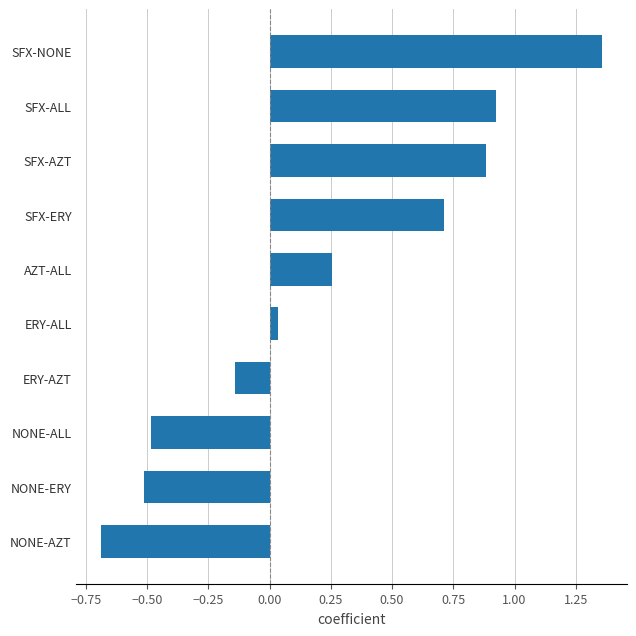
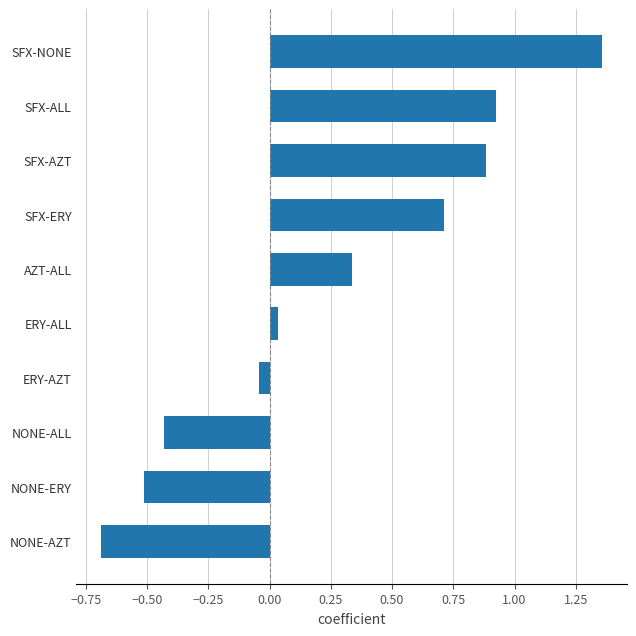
AZT-ALL: 0.25 -> 0.34
ERY-AZT: -0.14 -> -0.04
NONE-ALL: -0.48 -> -0.43
